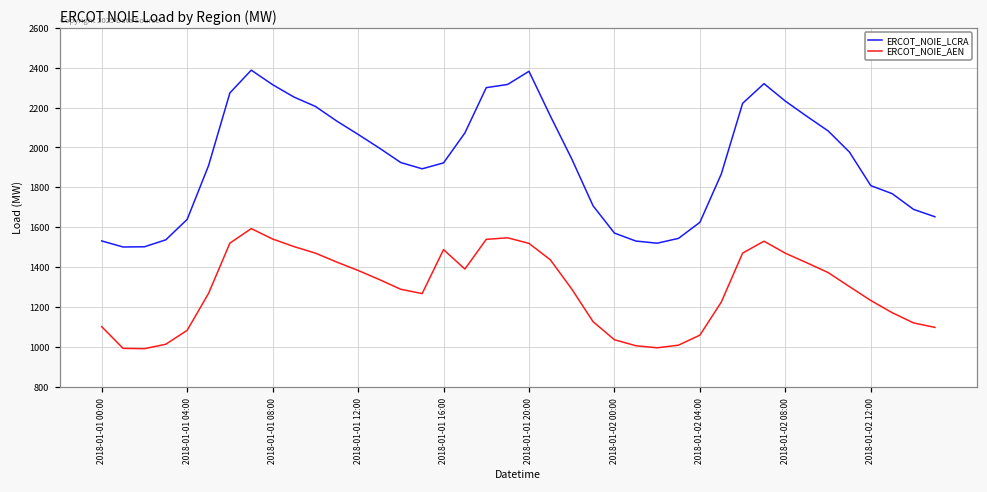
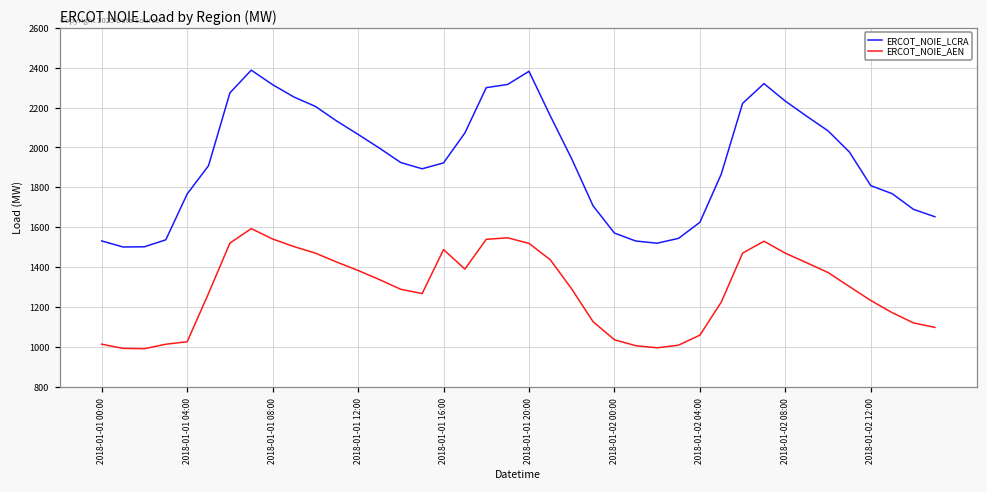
ERCOT_NOIE_AEN, 2018-01-01 00:00: 1100 -> 1010
ERCOT_NOIE_LCRA, 2018-01-01 04:00: 1640 -> 1770
ERCOT_NOIE_AEN, 2018-01-01 04:00: 1080 -> 1030
